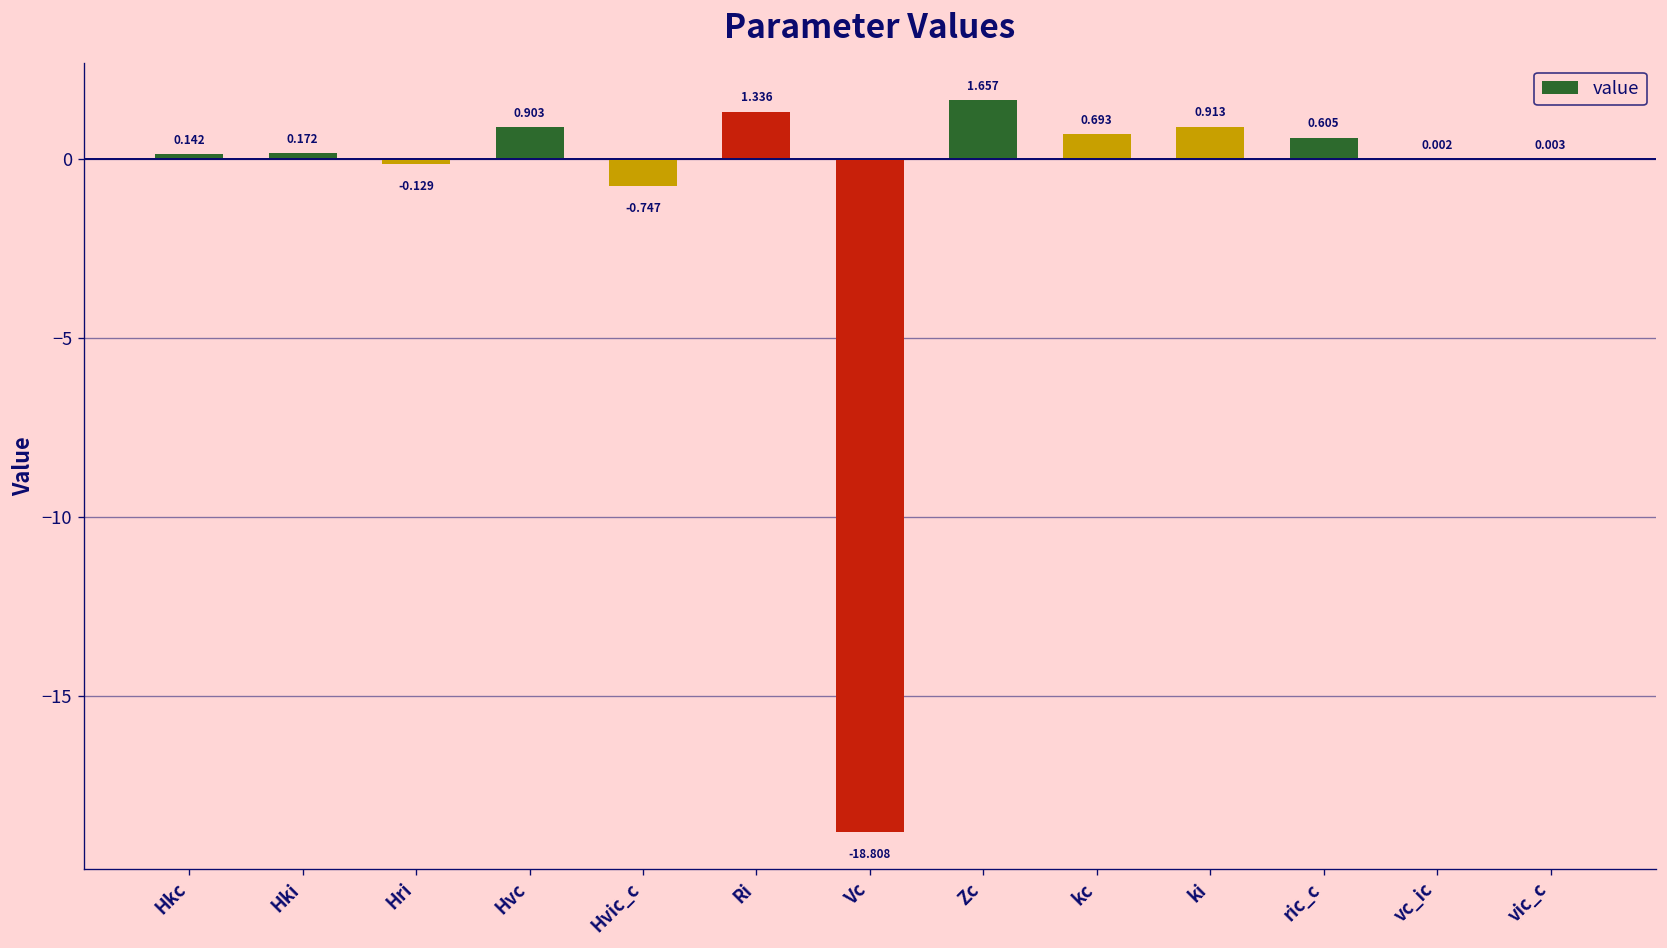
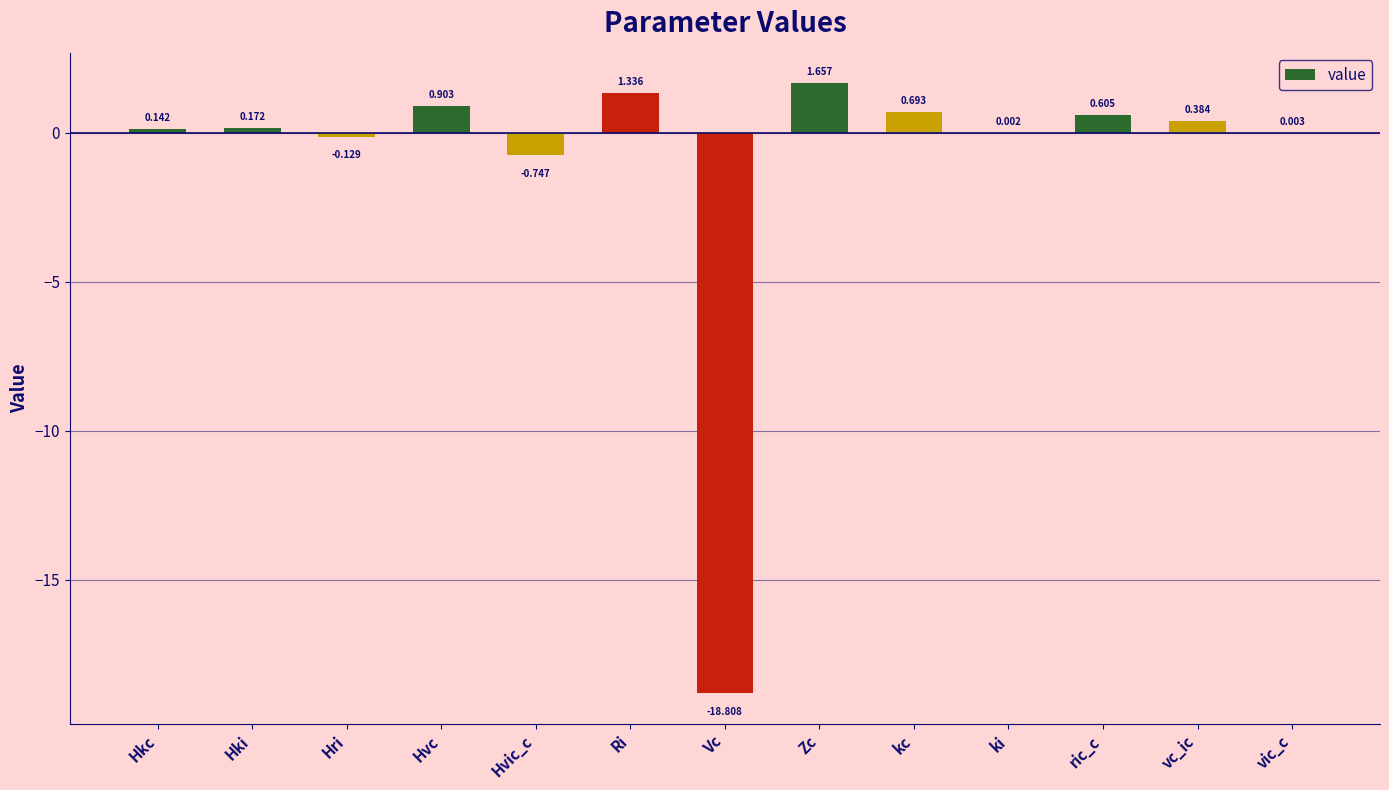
ki: 0.913 -> 0.002
vc_ic: 0.002 -> 0.384
